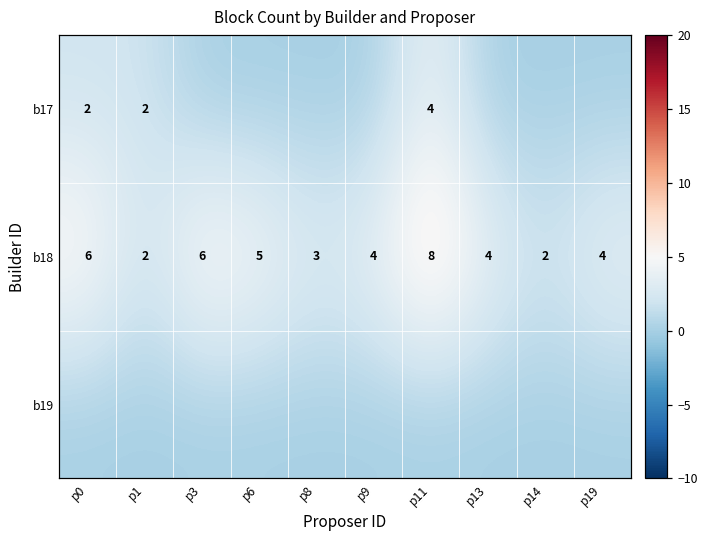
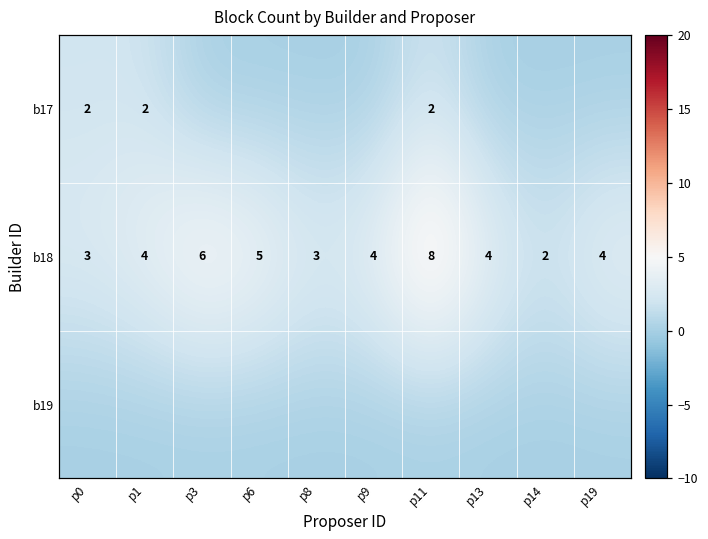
b17, p11: 4 -> 2
b18, p0: 6 -> 3
b18, p1: 2 -> 4
